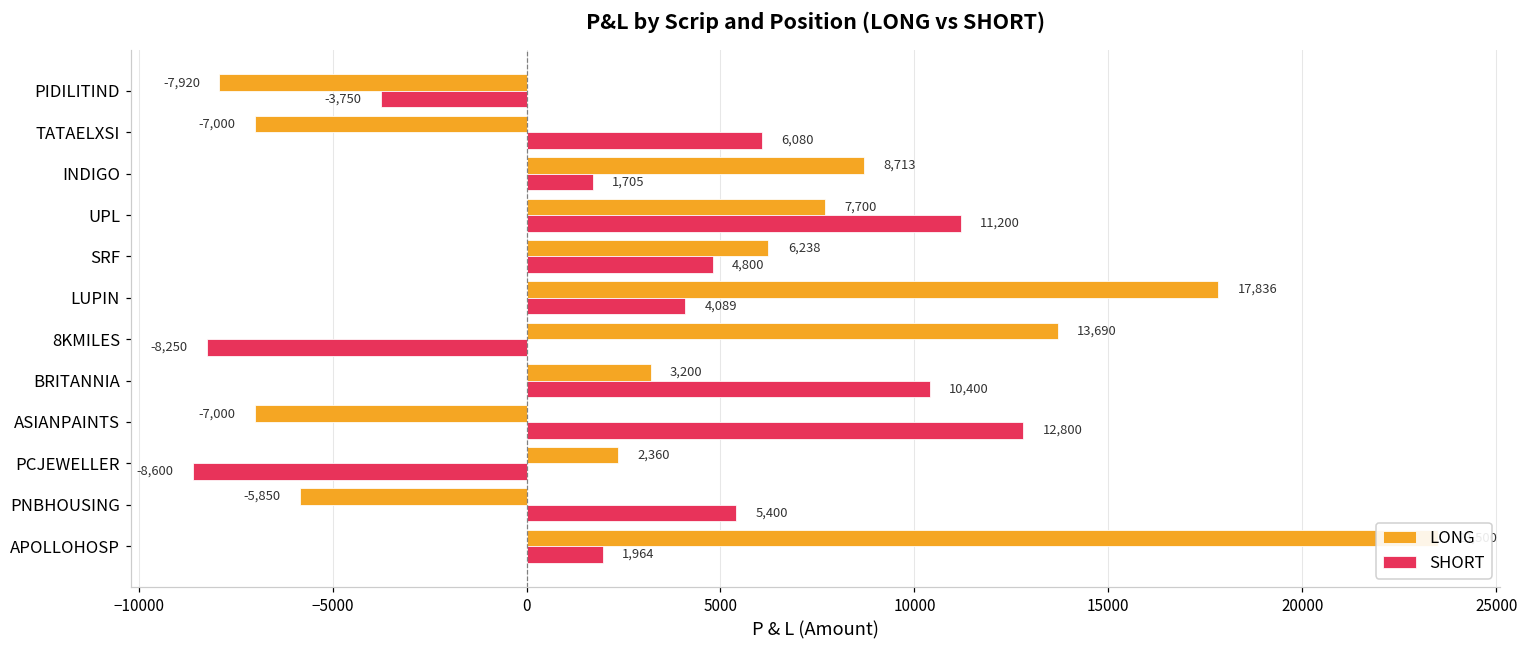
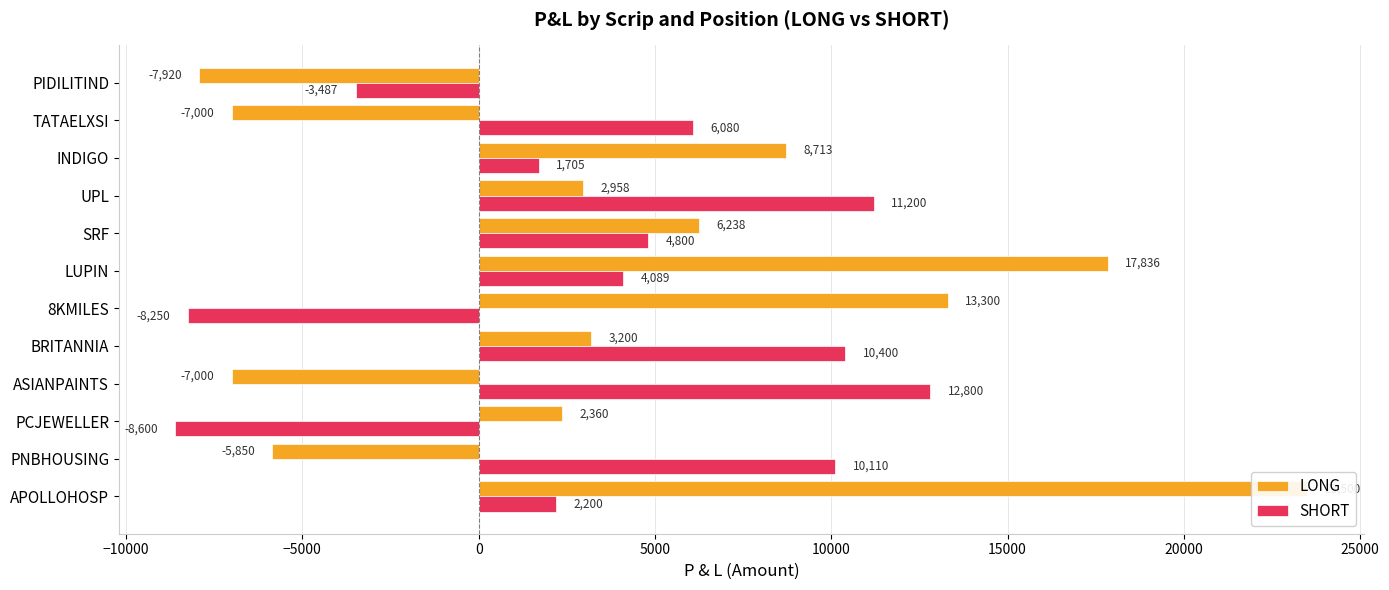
SHORT, PIDILITIND: -3,750 -> -3,487
LONG, UPL: 7,700 -> 2,958
LONG, 8KMILES: 13,690 -> 13,300
SHORT, PNBHOUSING: 5,400 -> 10,110
SHORT, APOLLOHOSP: 1,964 -> 2,200
